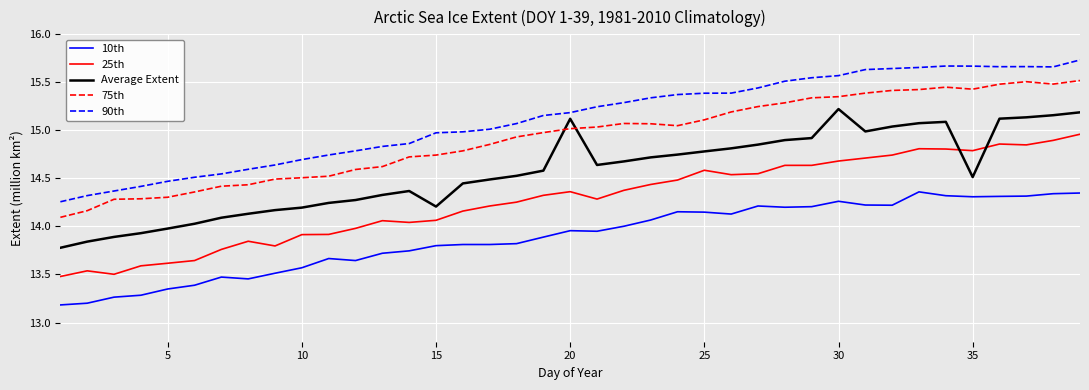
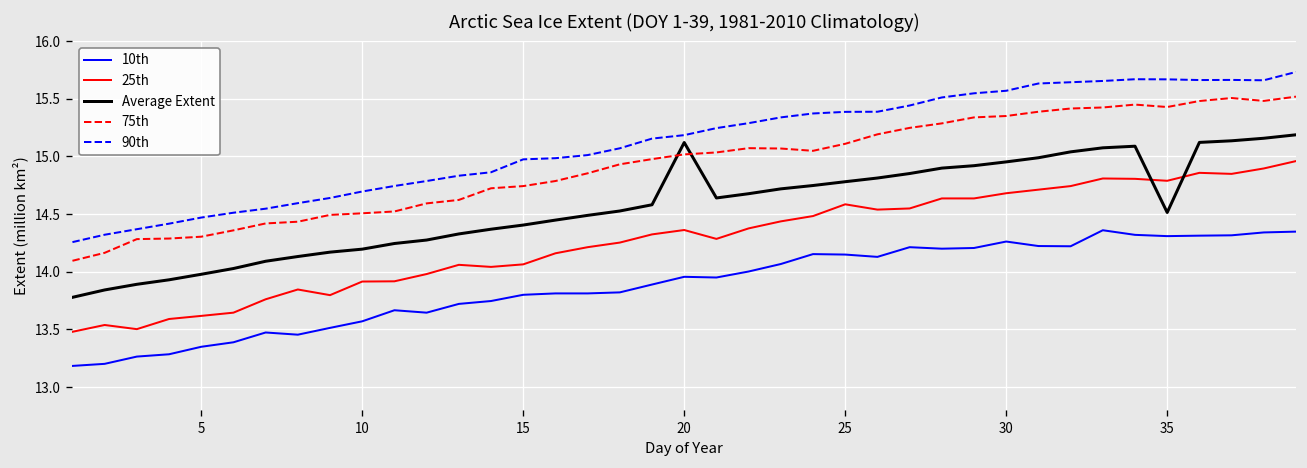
Average Extent, 15: 14.2 -> 14.4
Average Extent, 30: 15.2 -> 15.0
